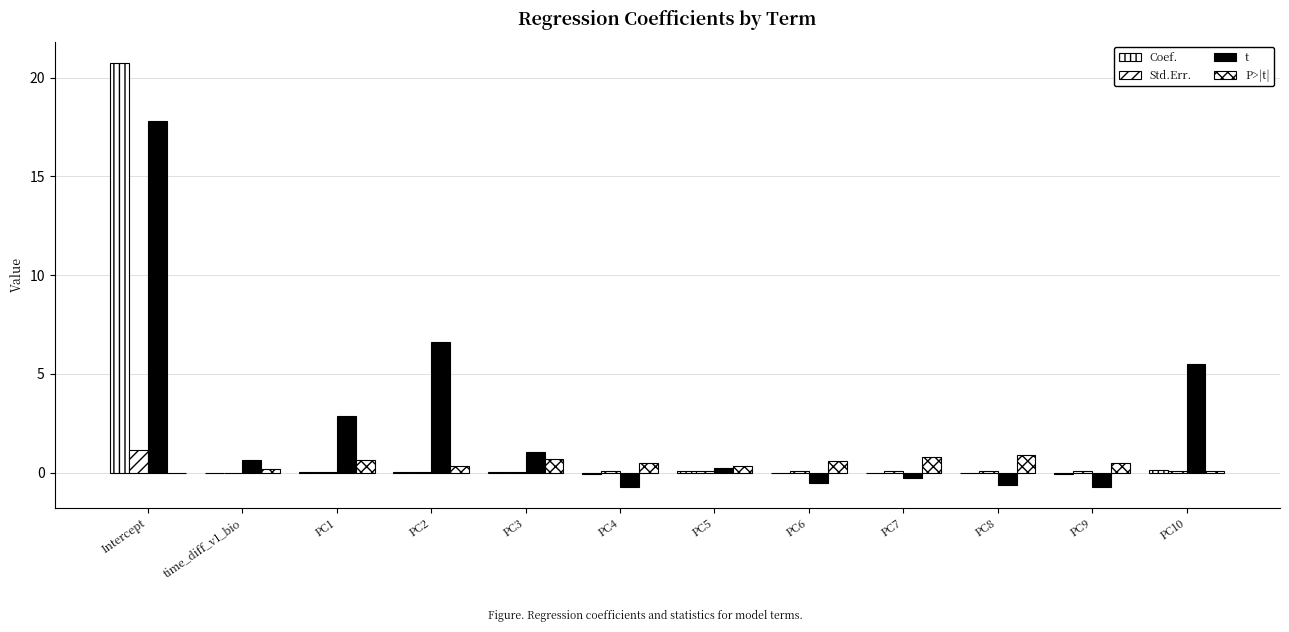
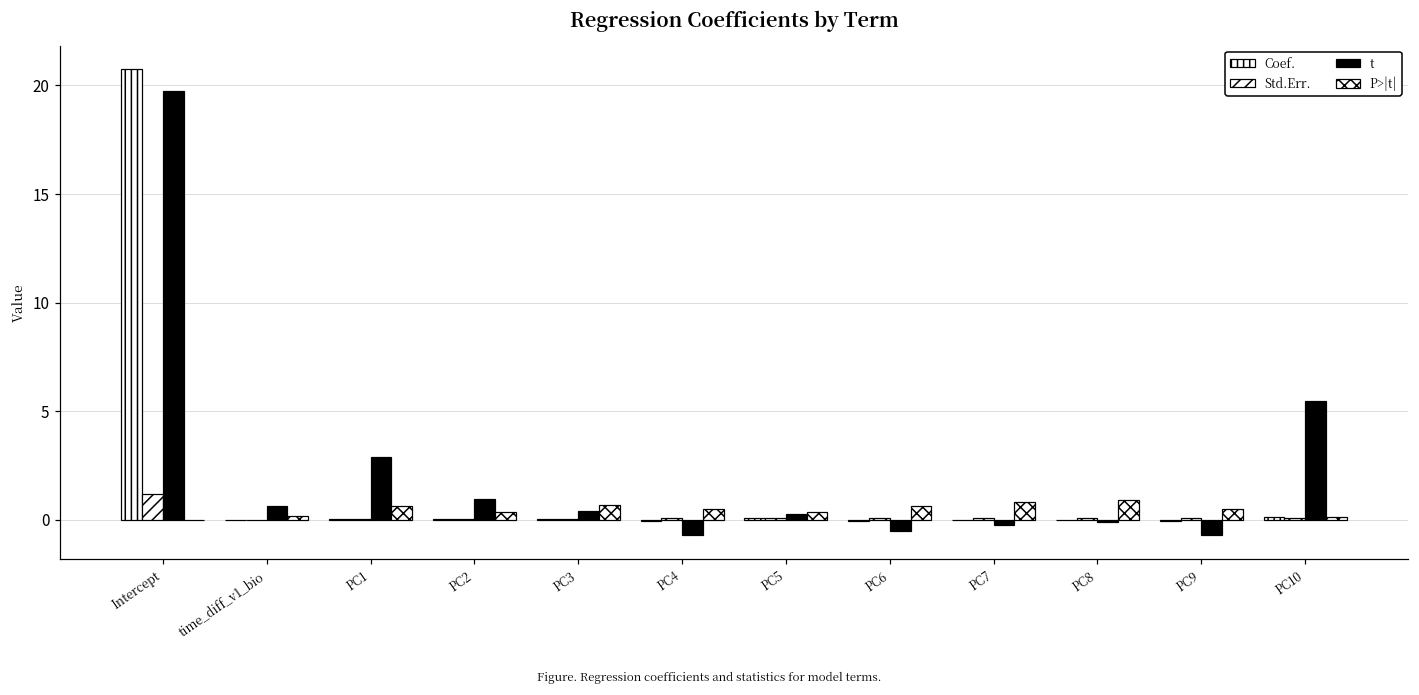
t, Intercept: 17.8 -> 19.7
t, PC2: 6.6 -> 0.9
t, PC3: 1.0 -> 0.4
t, PC8: -0.6 -> -0.1
